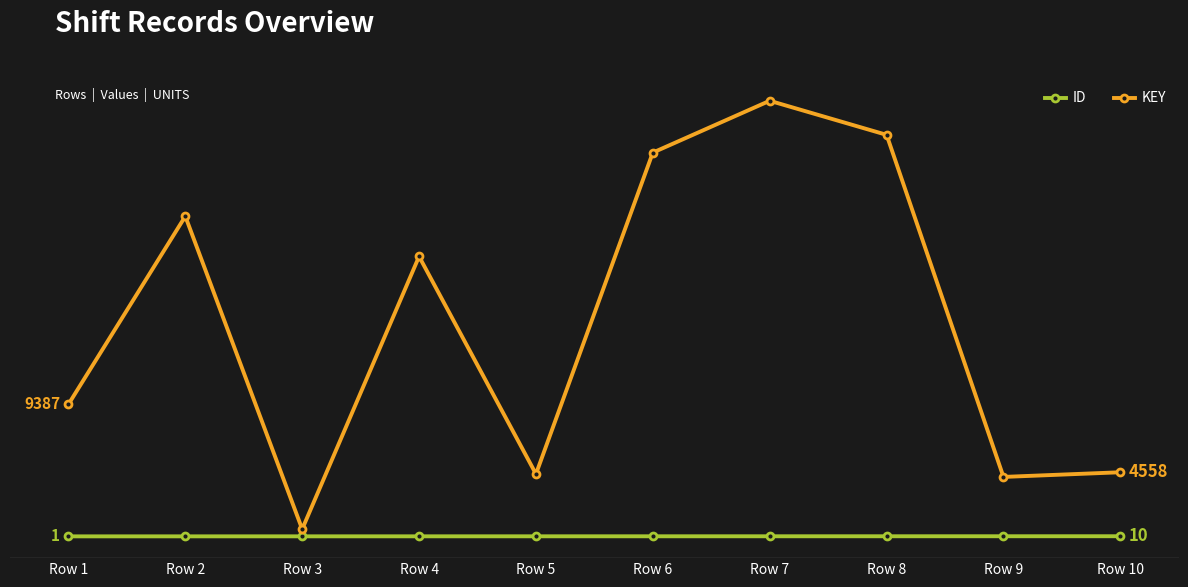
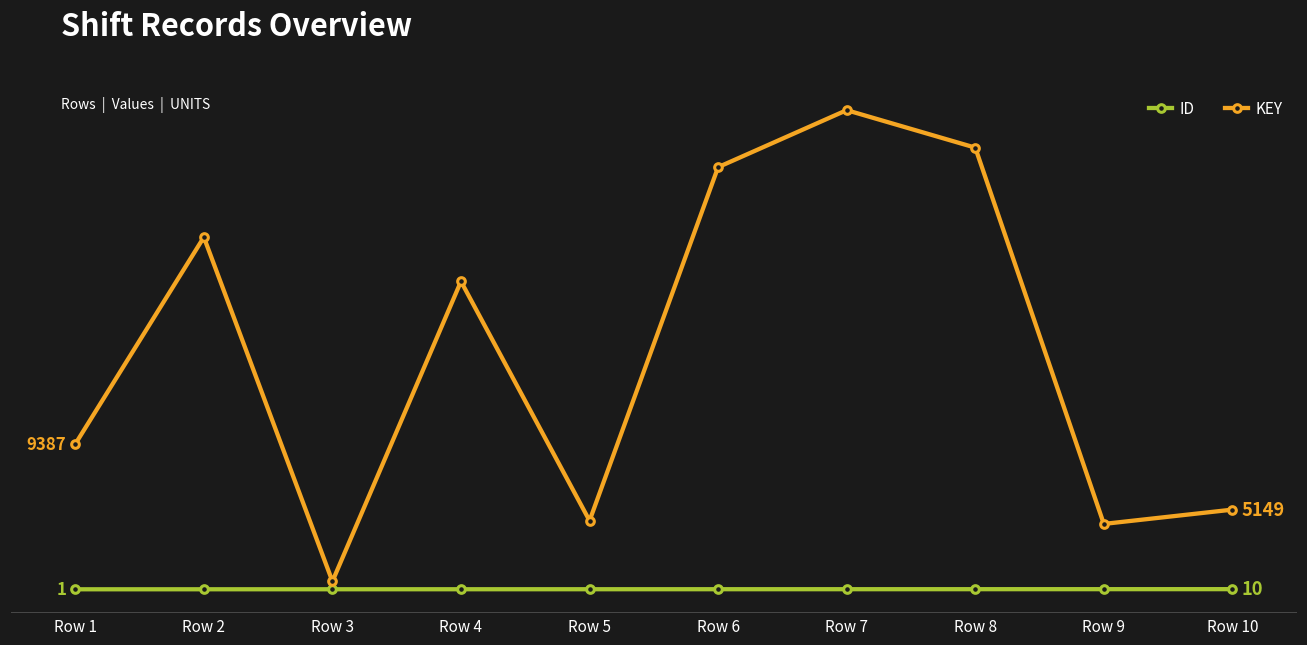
KEY, Row 10: 4558 -> 5149
